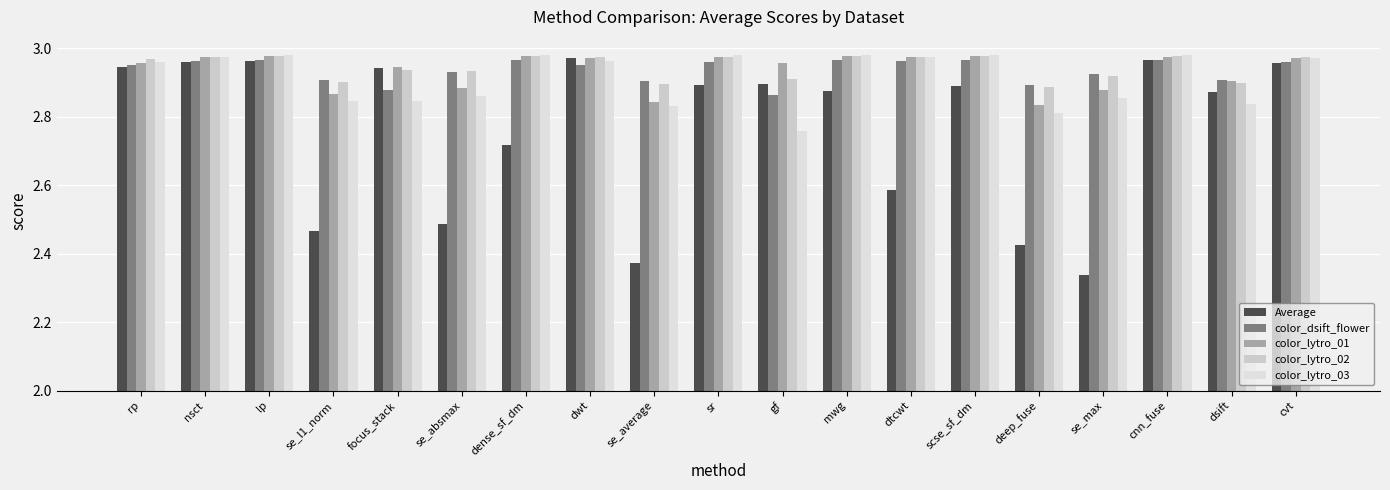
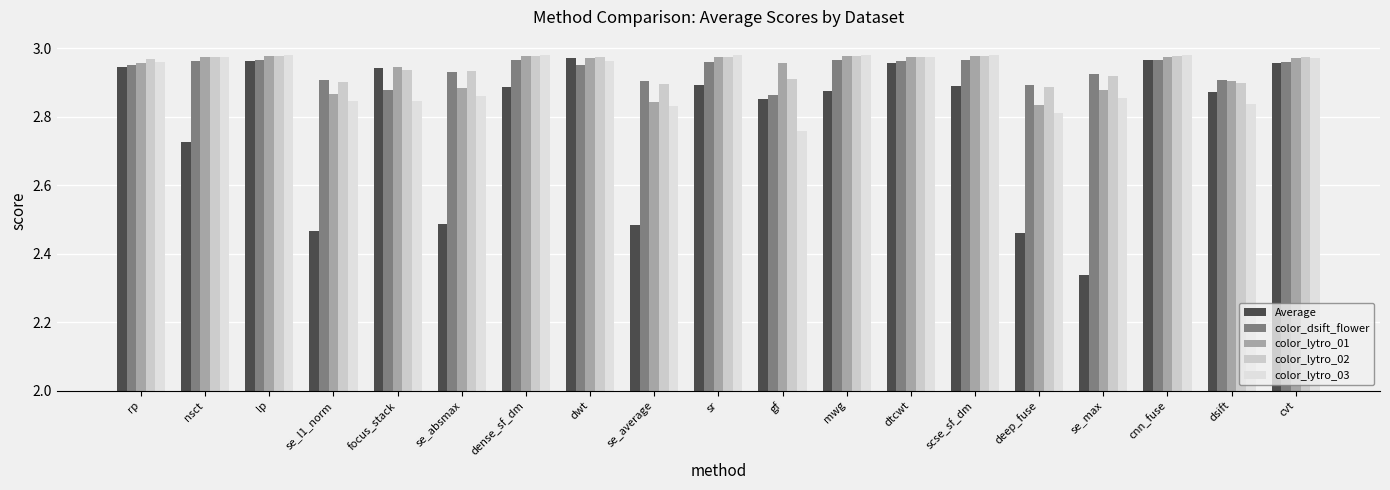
Average, nsct: 2.96 -> 2.73
Average, dense_sf_dm: 2.72 -> 2.89
Average, se_average: 2.37 -> 2.48
Average, gf: 2.90 -> 2.85
Average, dtcwt: 2.59 -> 2.96
Average, deep_fuse: 2.43 -> 2.46
